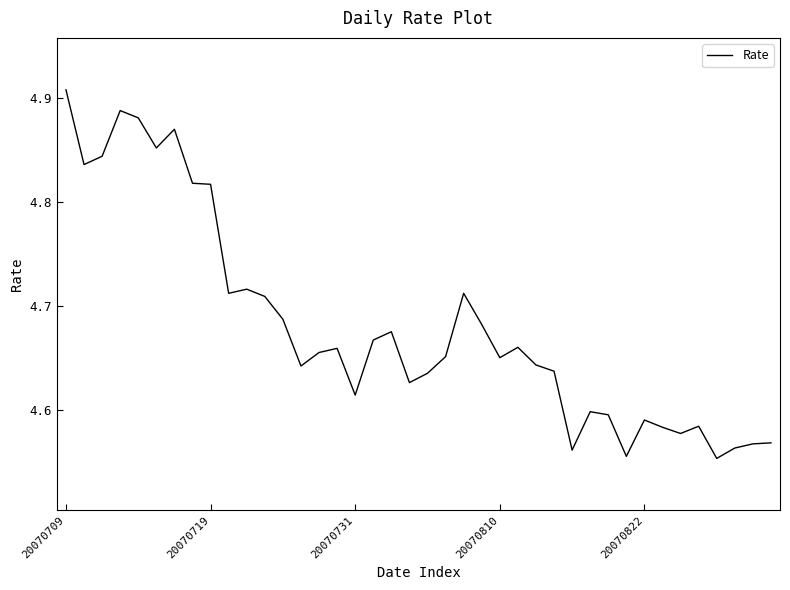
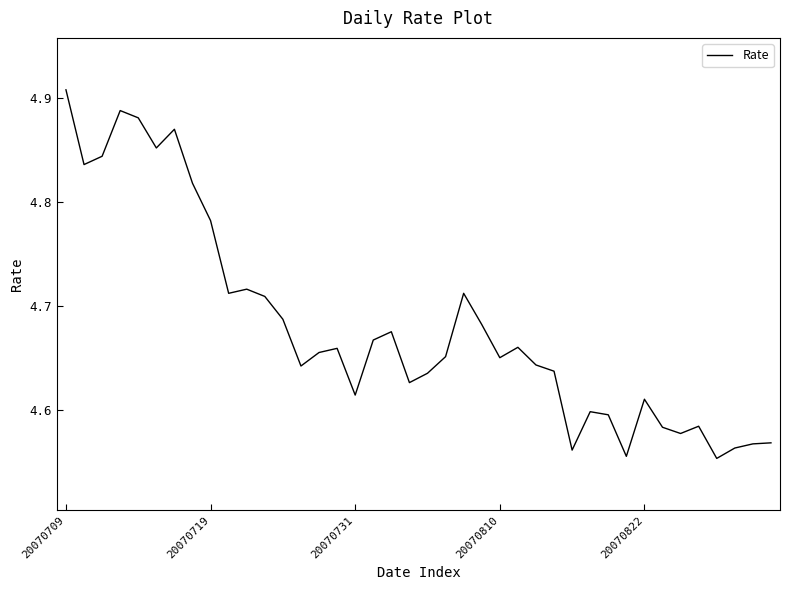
20070719: 4.817 -> 4.782
20070822: 4.59 -> 4.61
